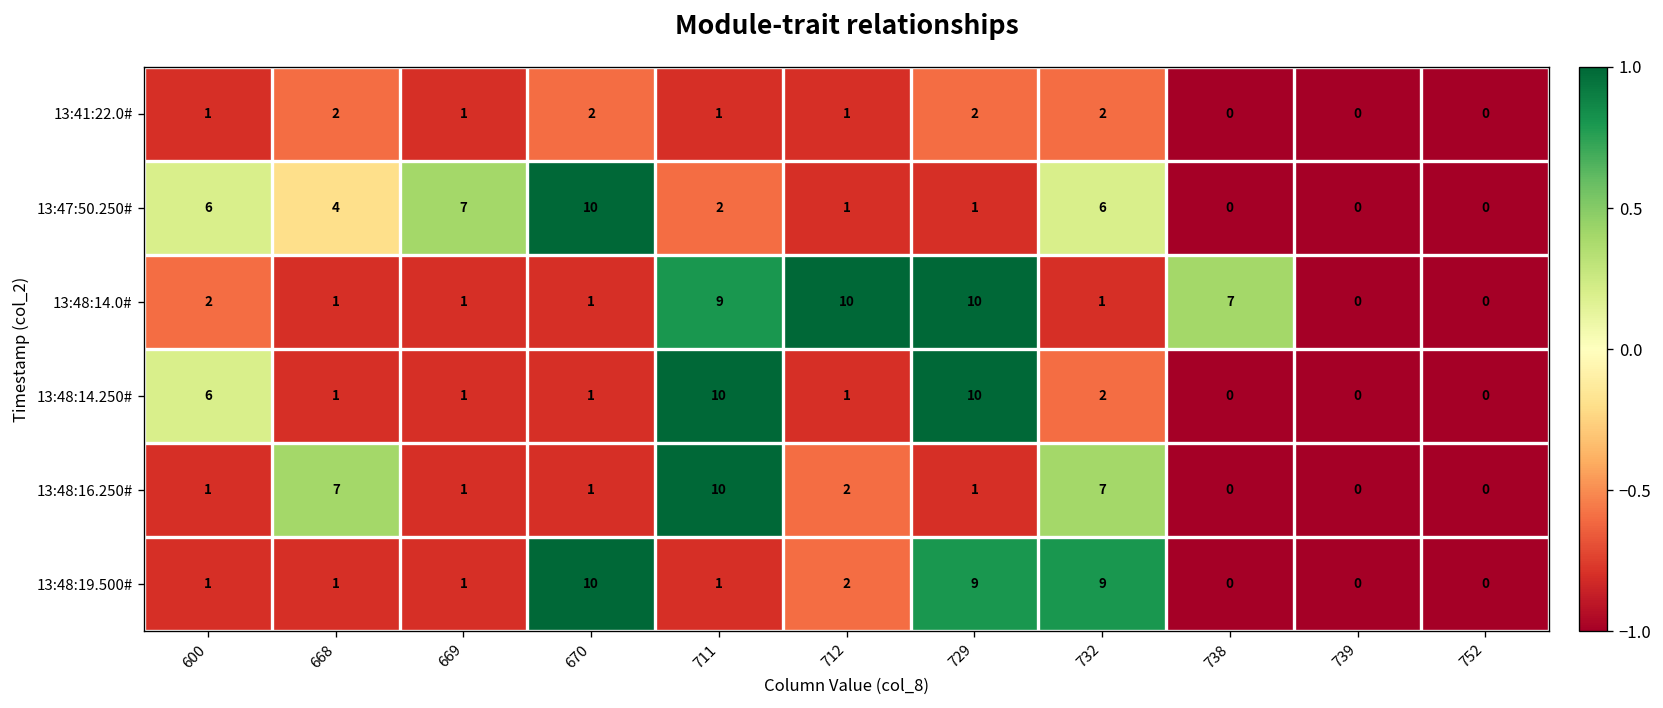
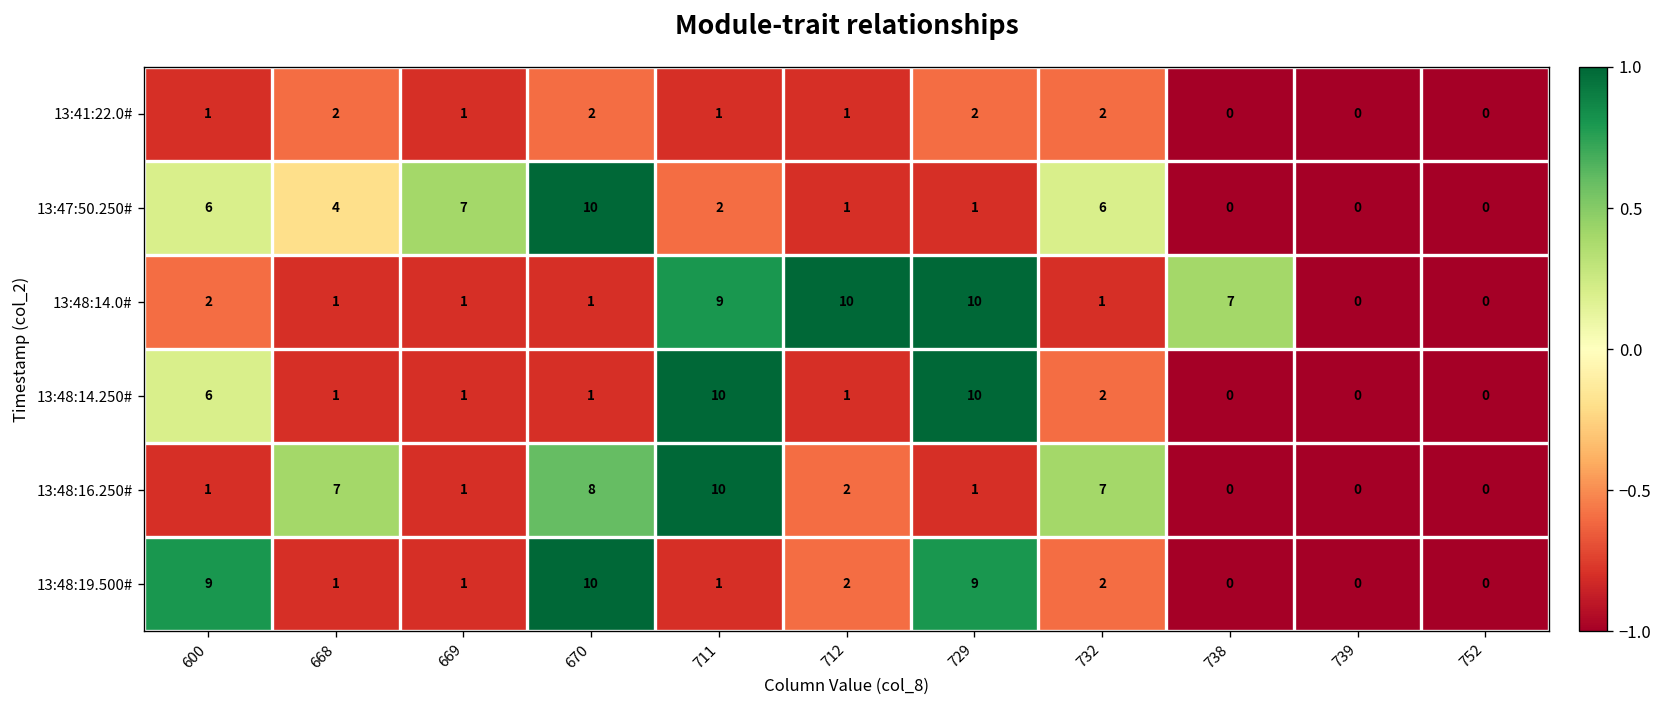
13:48:16.250#, 670: 1 -> 8
13:48:19.500#, 600: 1 -> 9
13:48:19.500#, 732: 9 -> 2
